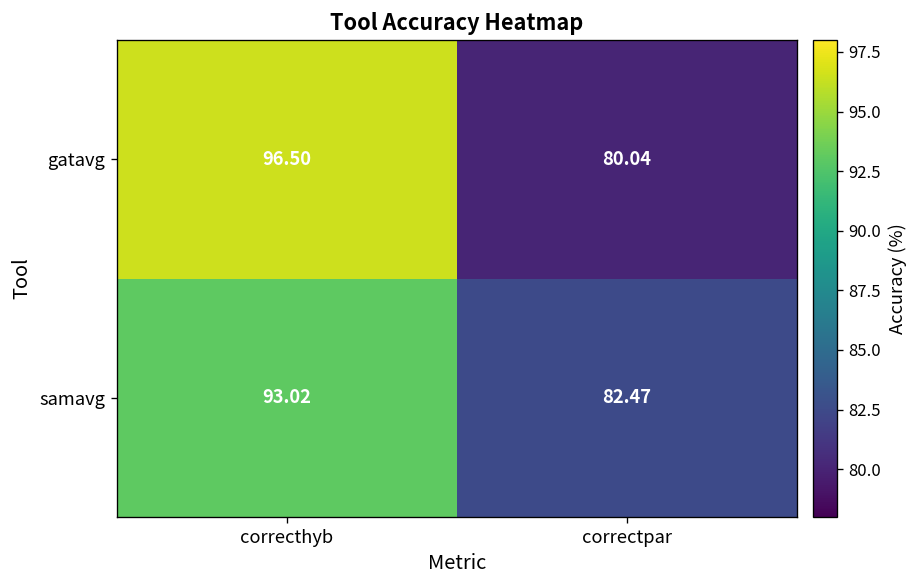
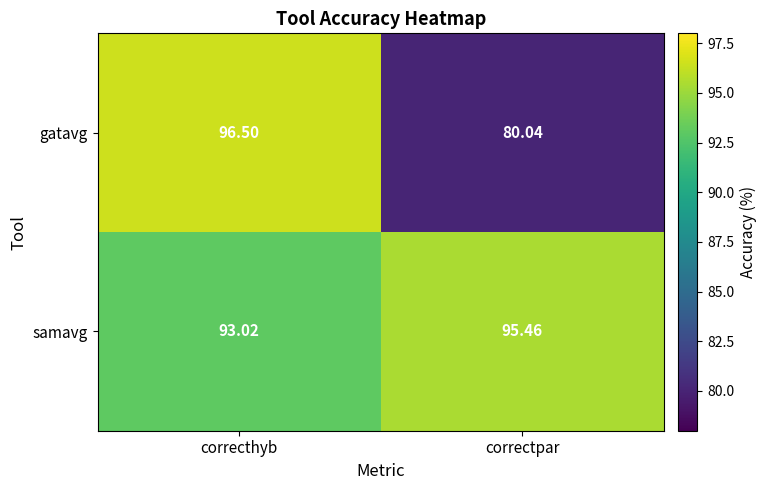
samavg, correctpar: 82.47 -> 95.46
